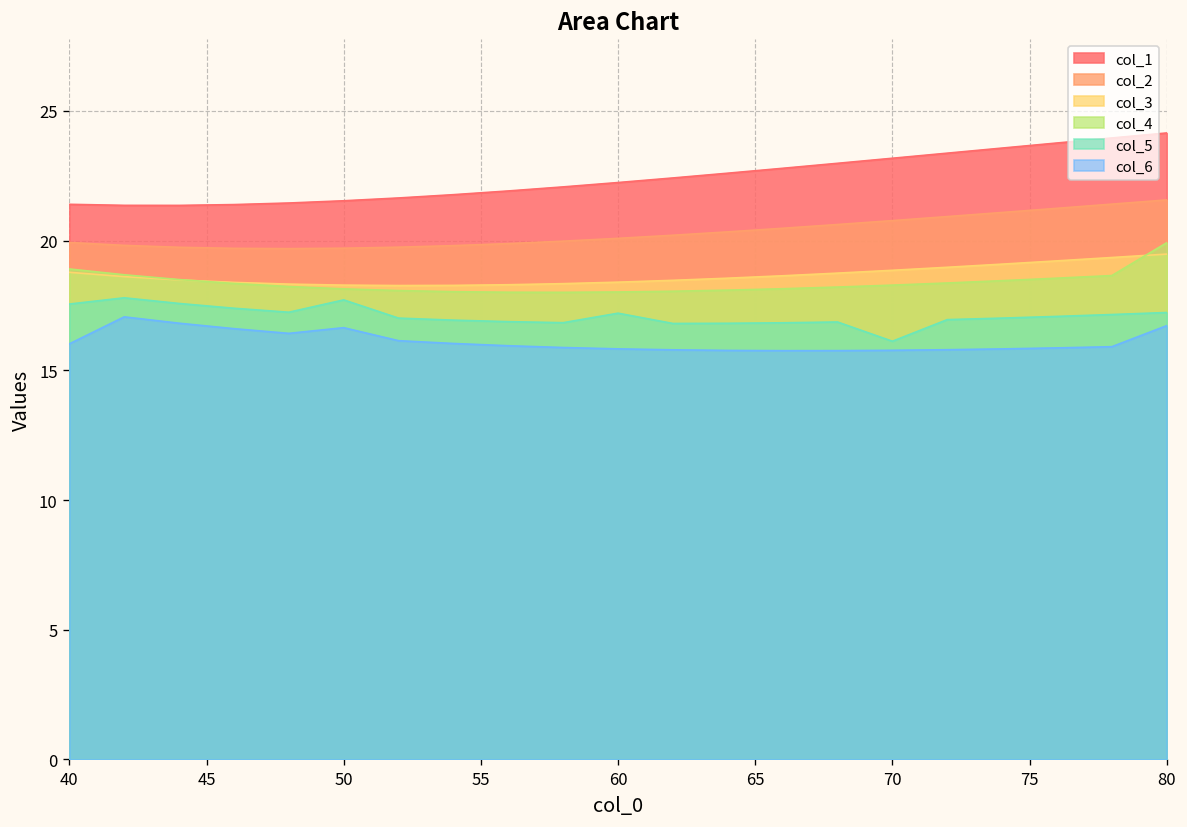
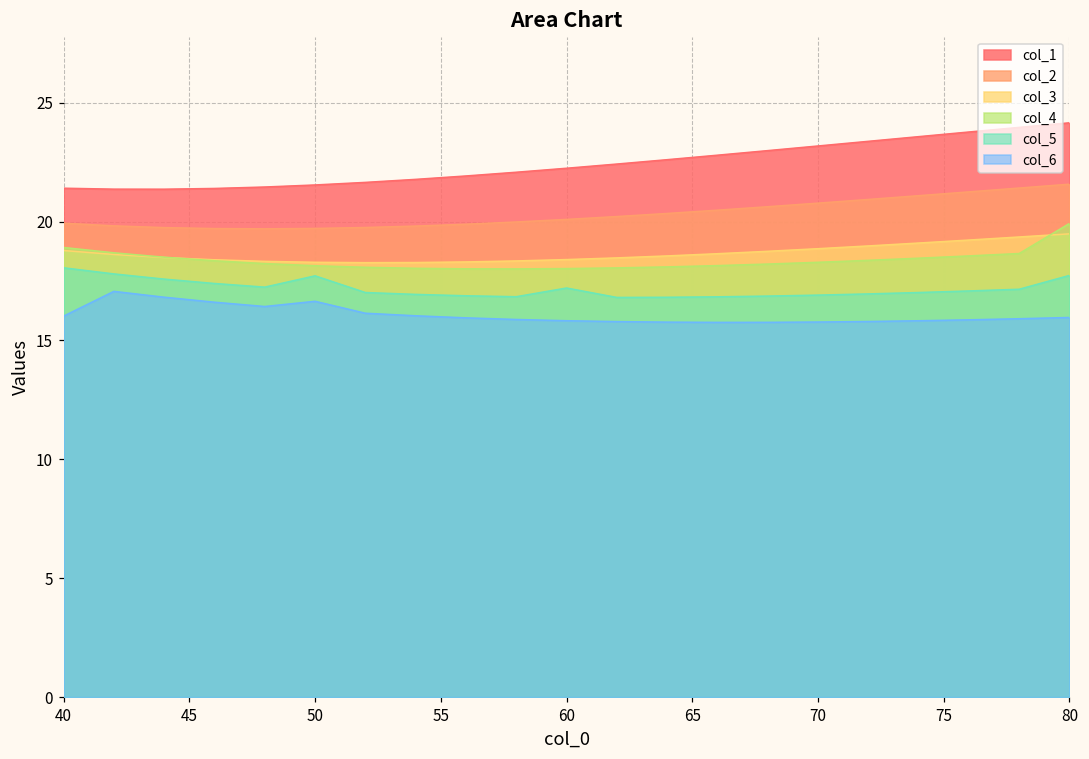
col_5, 40: 17.6 -> 18.1
col_5, 70: 16.1 -> 16.9
col_5, 80: 17.2 -> 17.7
col_6, 80: 16.7 -> 16.0
